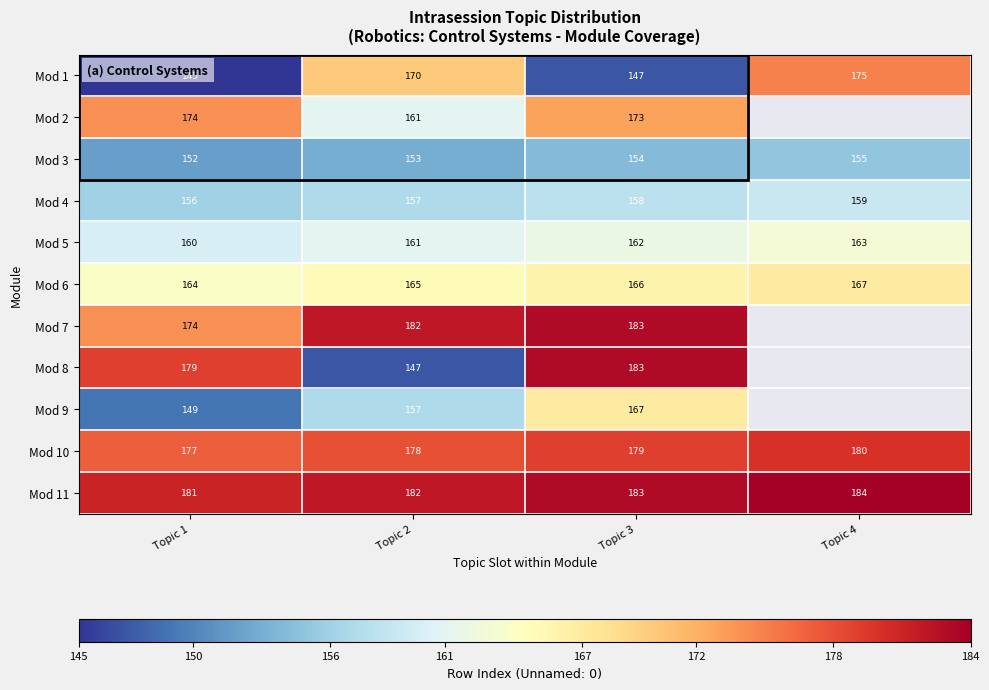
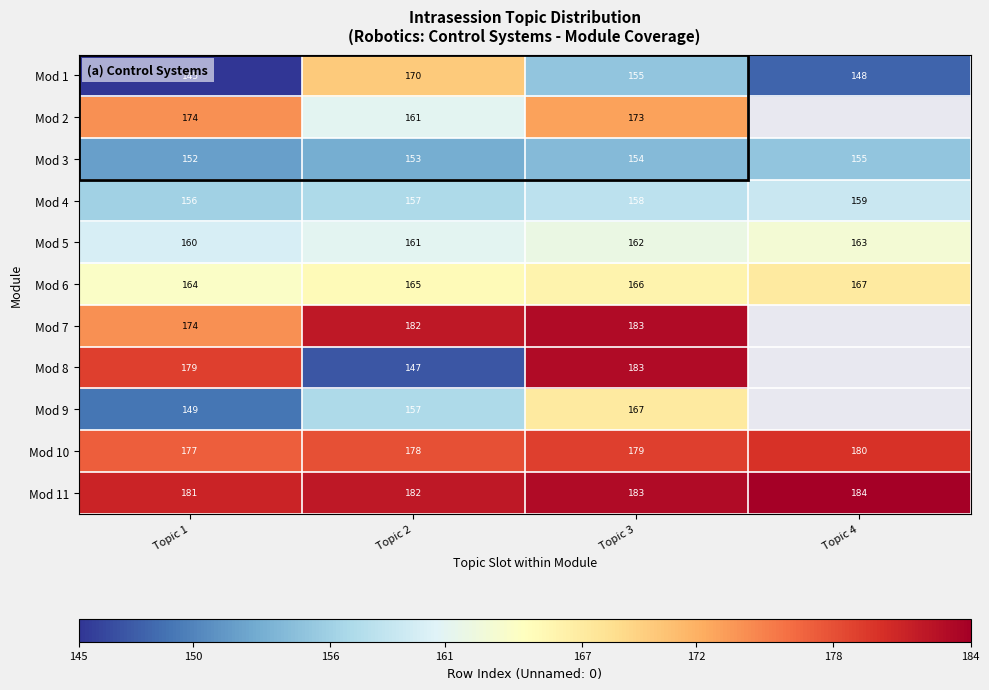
Mod 1, Topic 3: 147 -> 155
Mod 1, Topic 4: 175 -> 148
